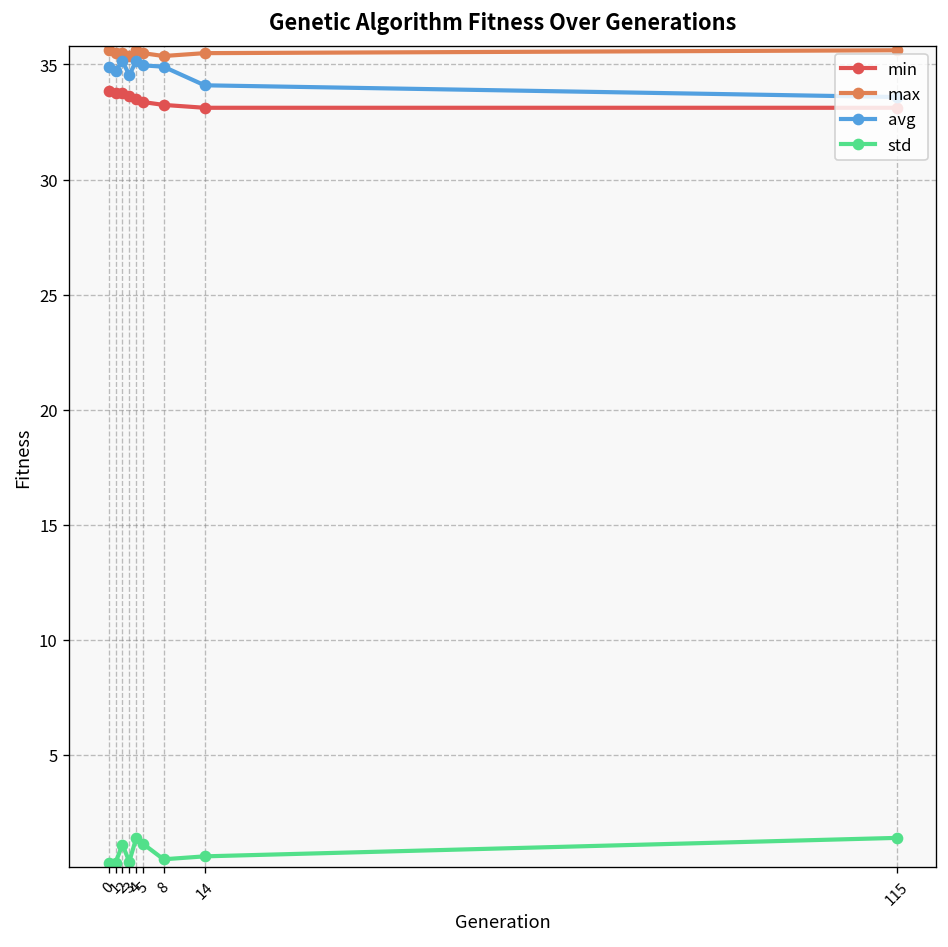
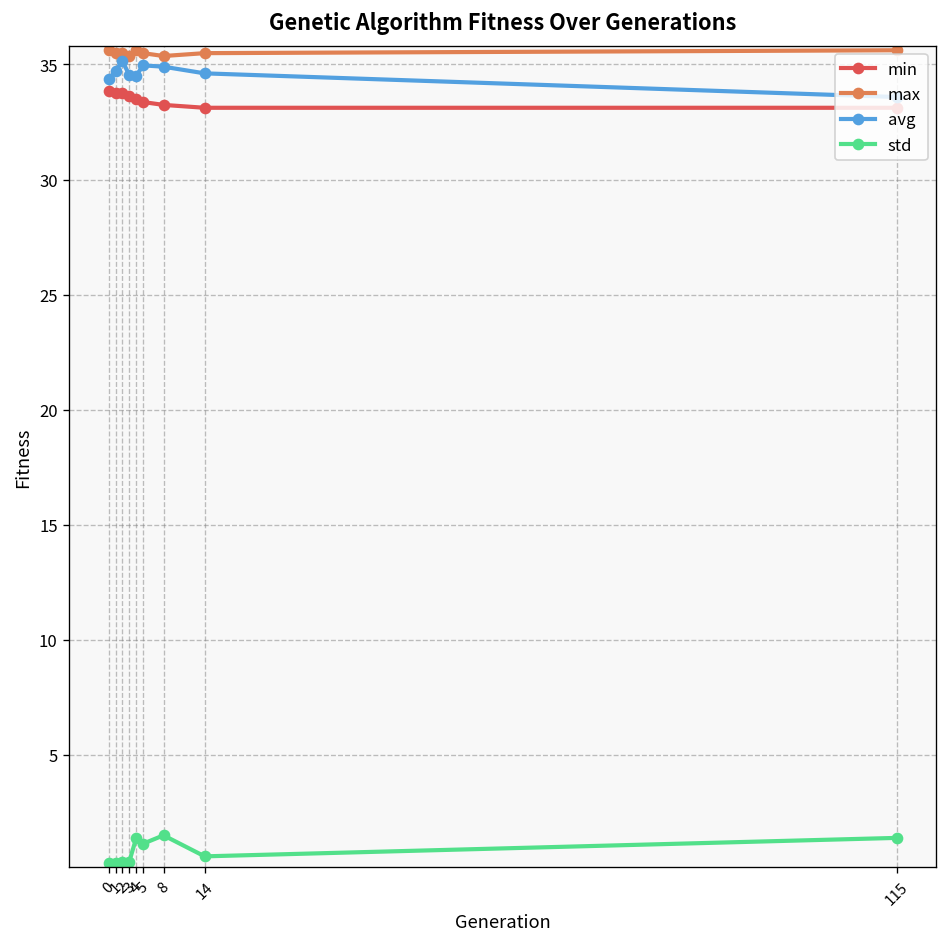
avg, 0: 34.9 -> 34.4
std, 2: 1.1 -> 0.3
avg, 4: 35.2 -> 34.5
std, 8: 0.4 -> 1.5
avg, 14: 34.1 -> 34.6
